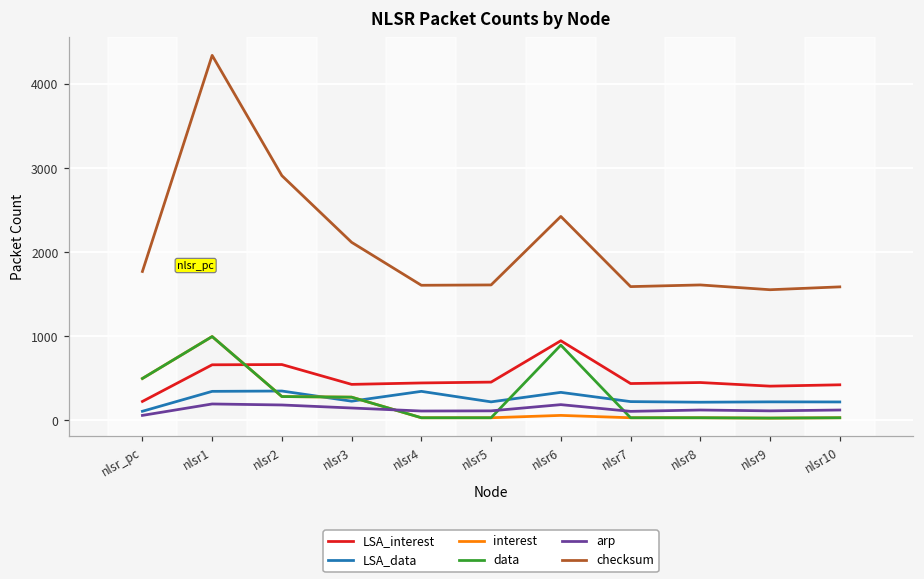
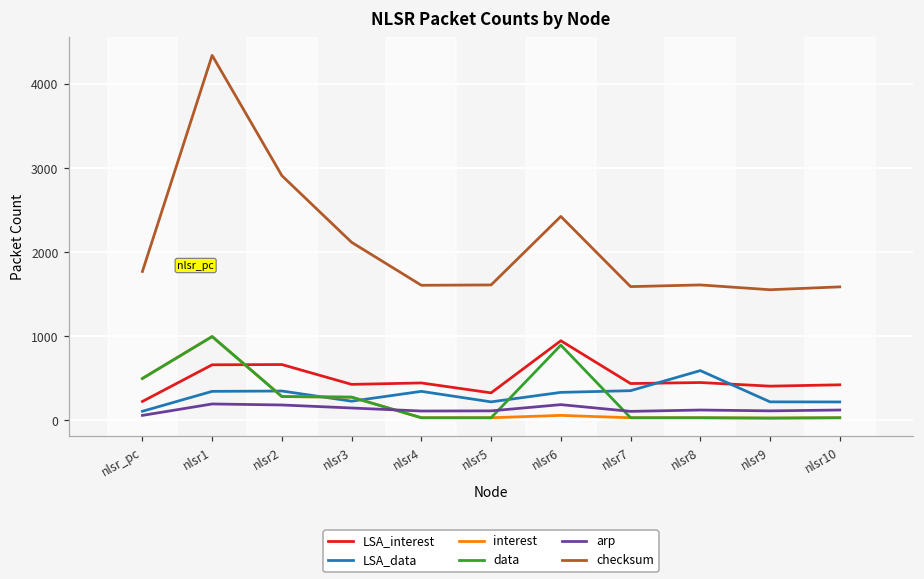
LSA_interest, nlsr5: 500 -> 300
LSA_data, nlsr7: 200 -> 400
LSA_data, nlsr8: 200 -> 600
